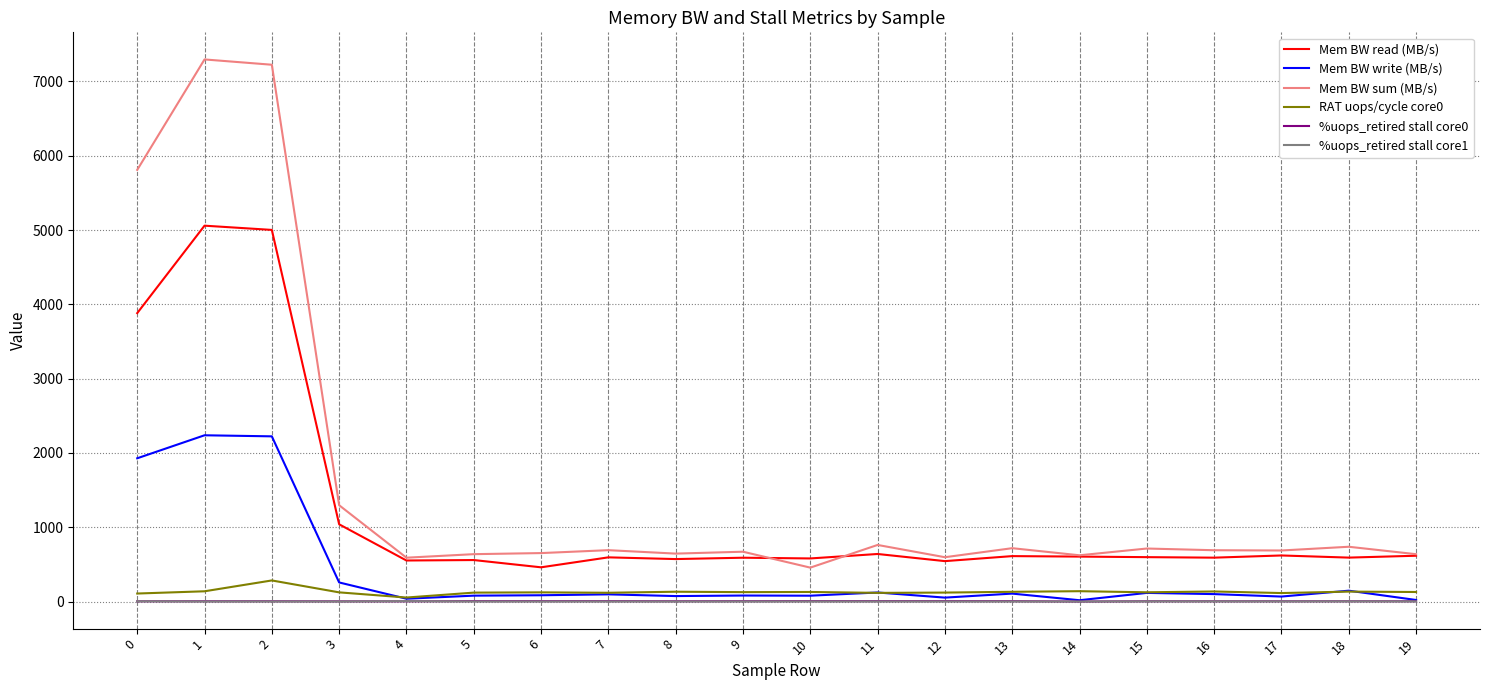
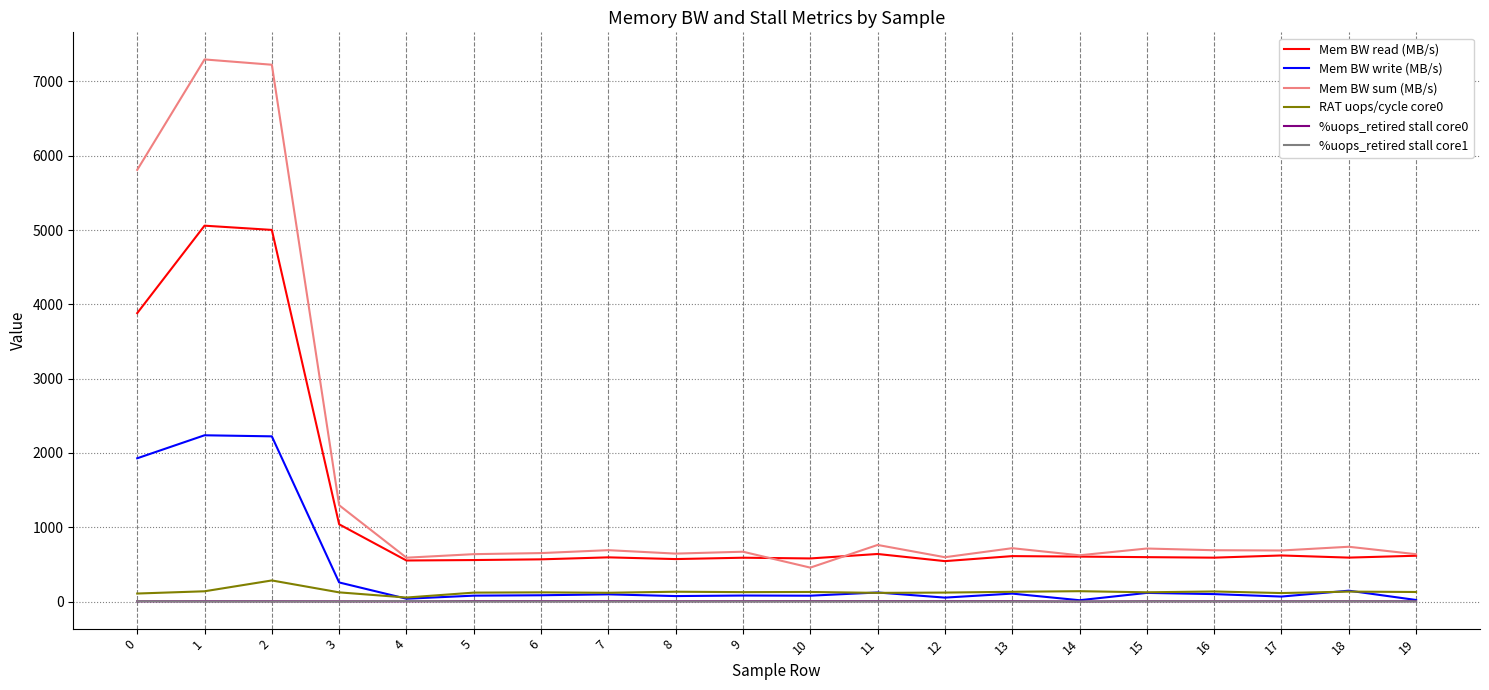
Mem BW read (MB/s), 6: 500 -> 600
